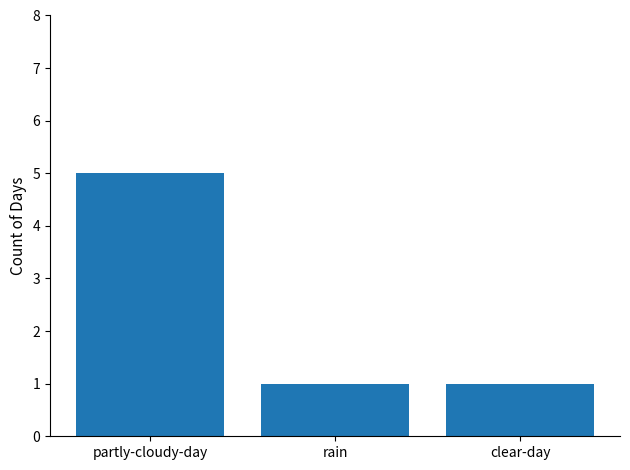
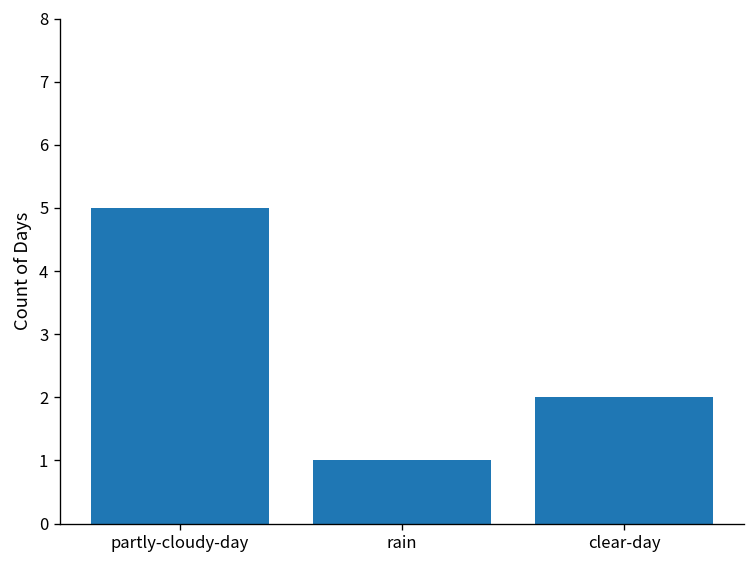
clear-day: 1 -> 2
